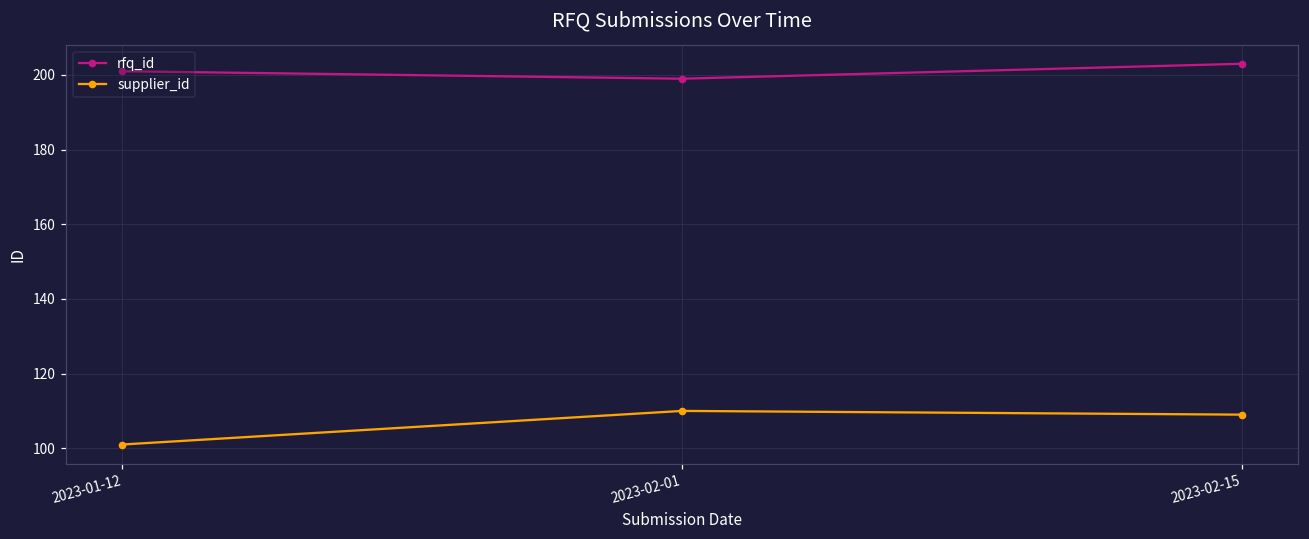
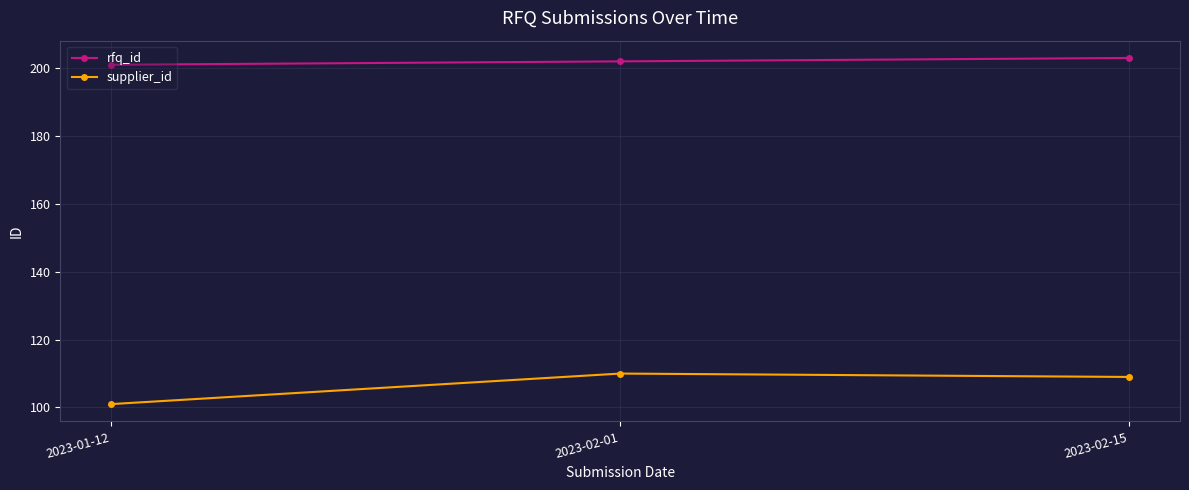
rfq_id, 2023-02-01: 199 -> 202
